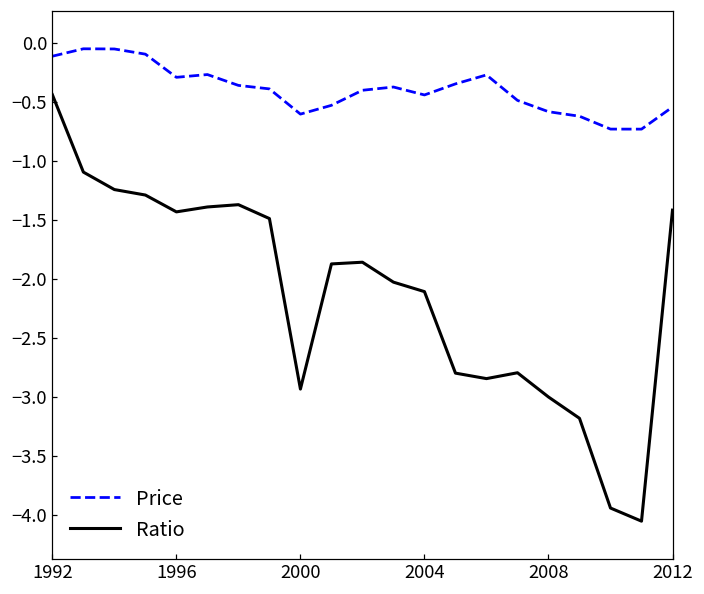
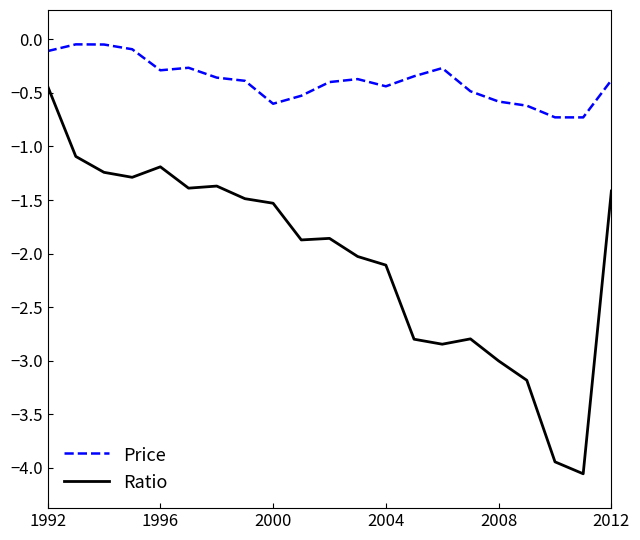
Ratio, 1996: -1.43 -> -1.19
Ratio, 2000: -2.93 -> -1.53
Price, 2012: -0.54 -> -0.38
